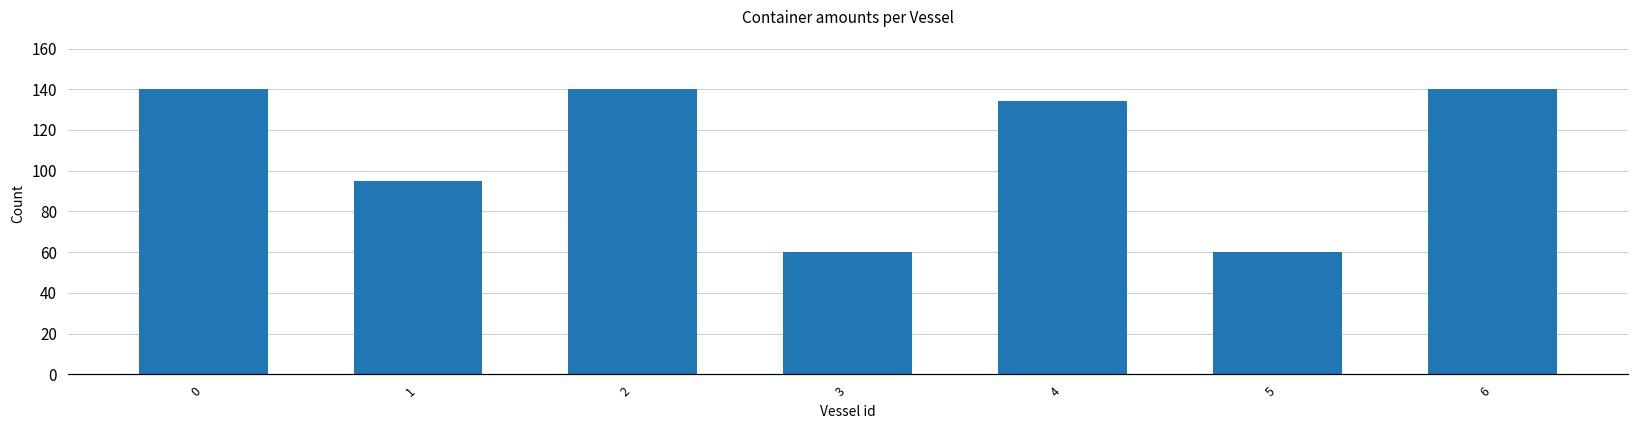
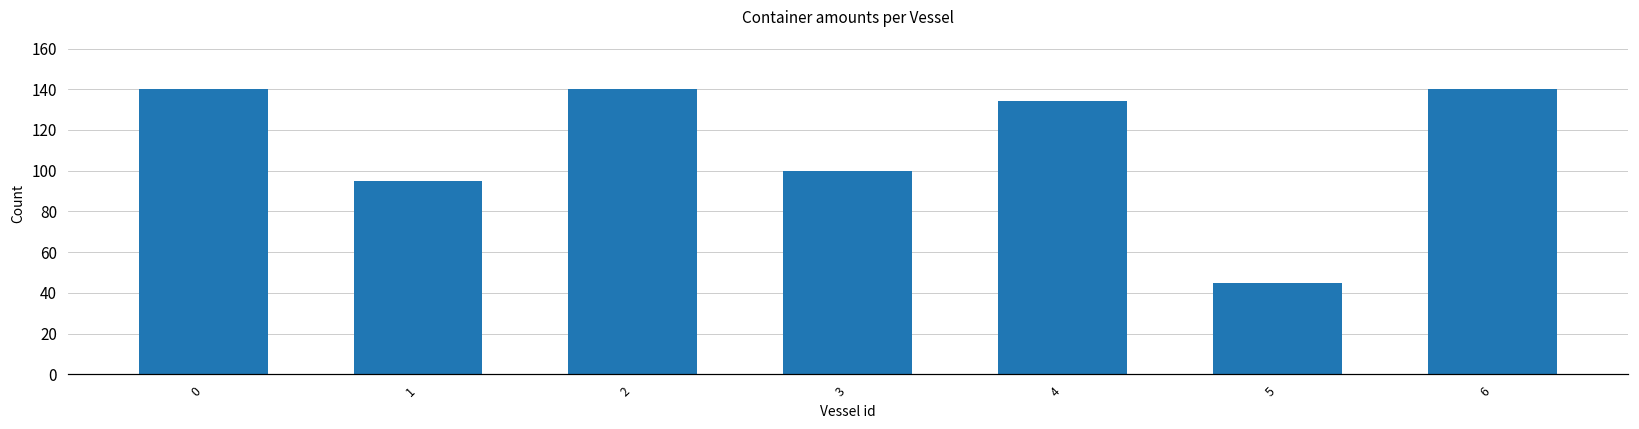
3: 60 -> 100
5: 60 -> 45
